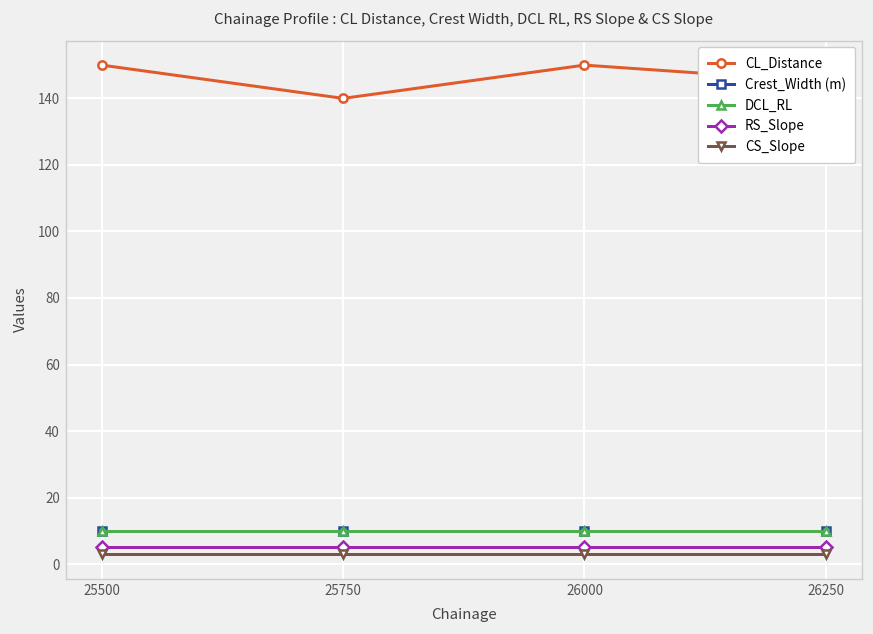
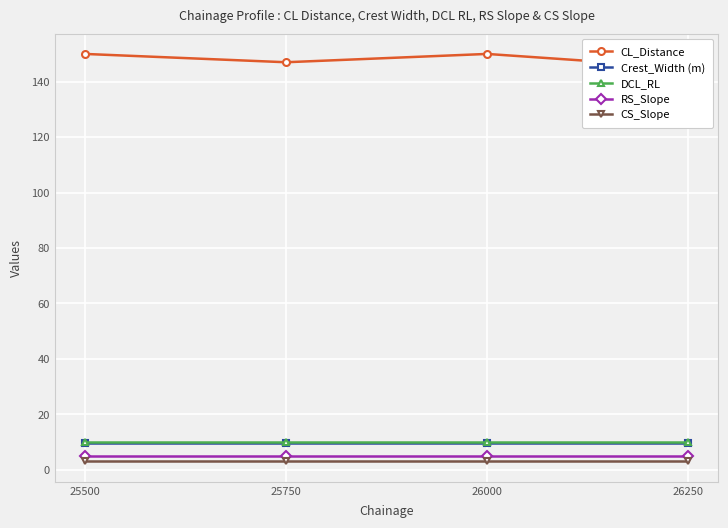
CL_Distance, 25750: 140 -> 147
